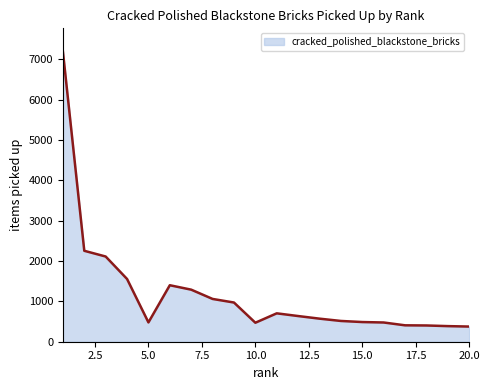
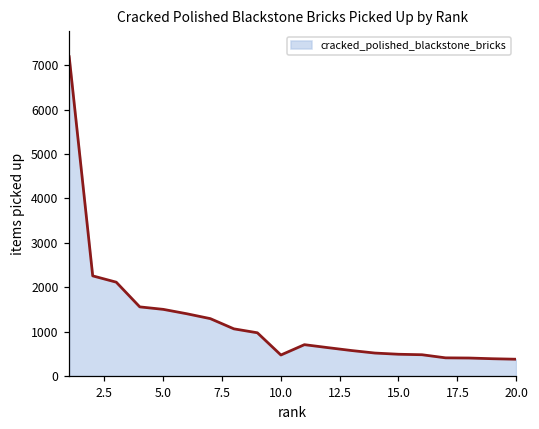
5.0: 500 -> 1500
